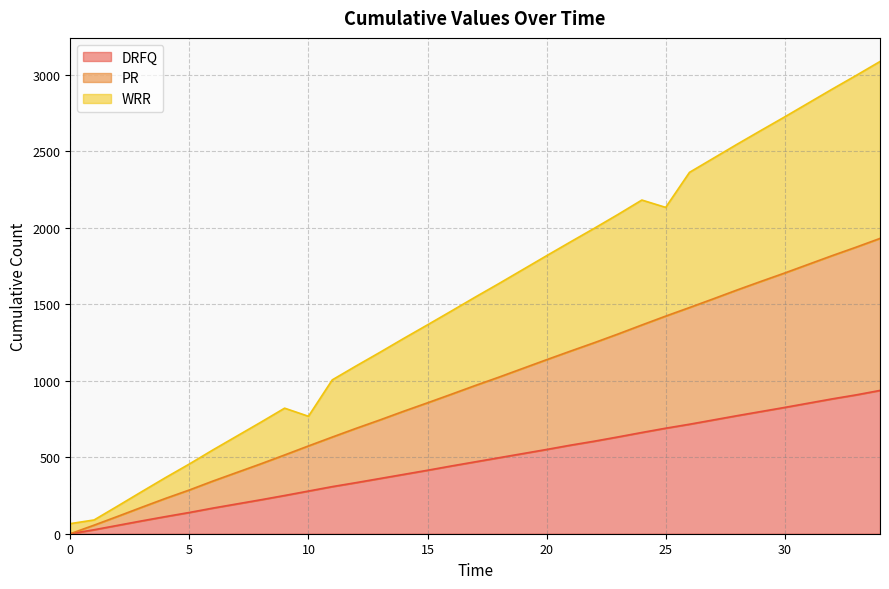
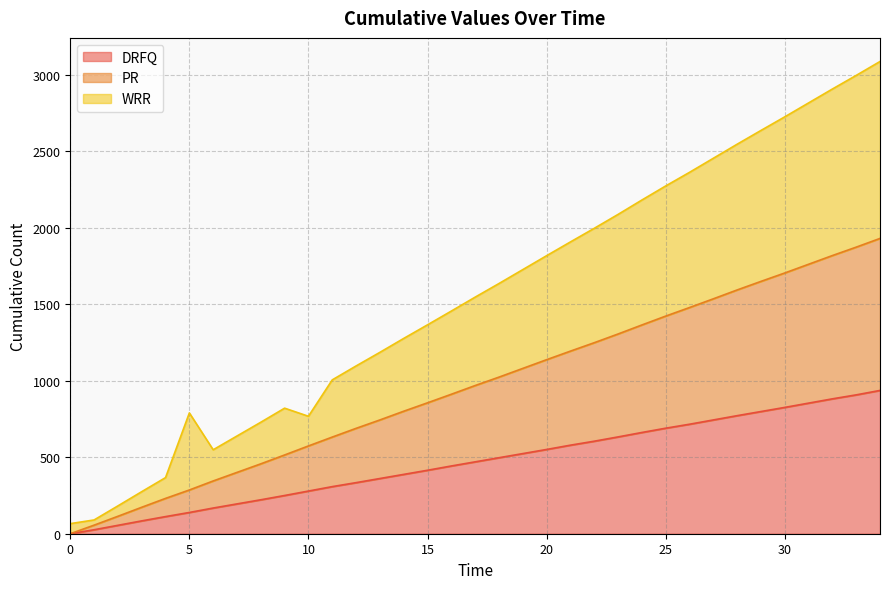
WRR, 5: 170 -> 500
WRR, 25: 710 -> 850
